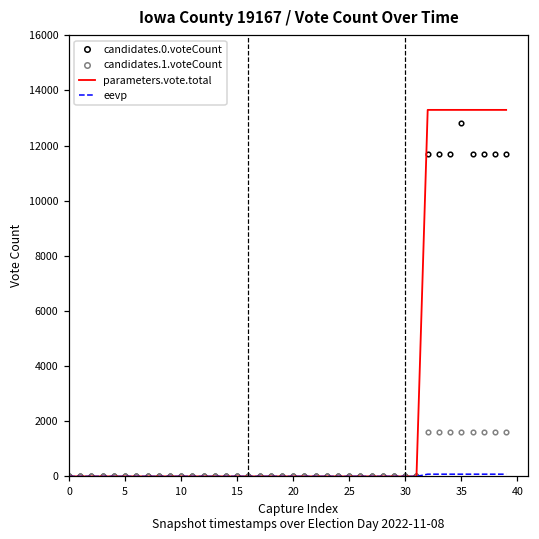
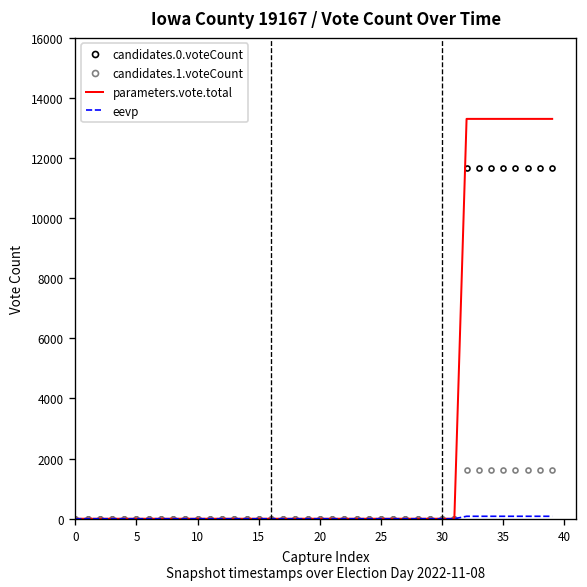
candidates.0.voteCount, 35: 12800 -> 11700
